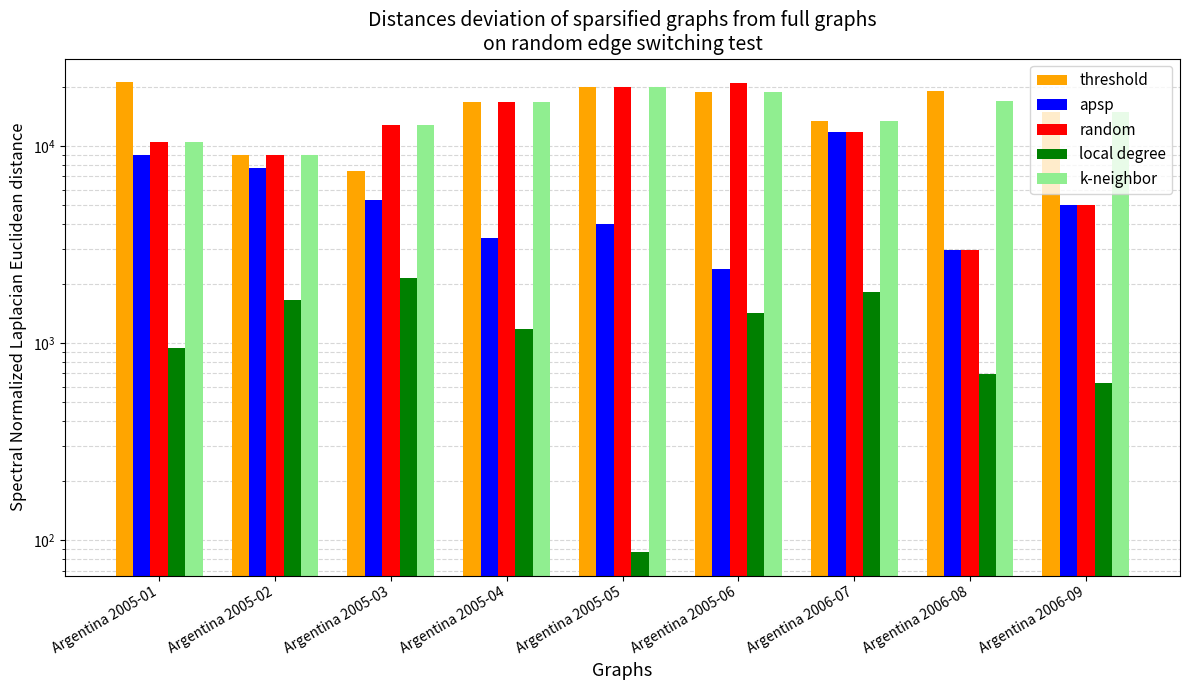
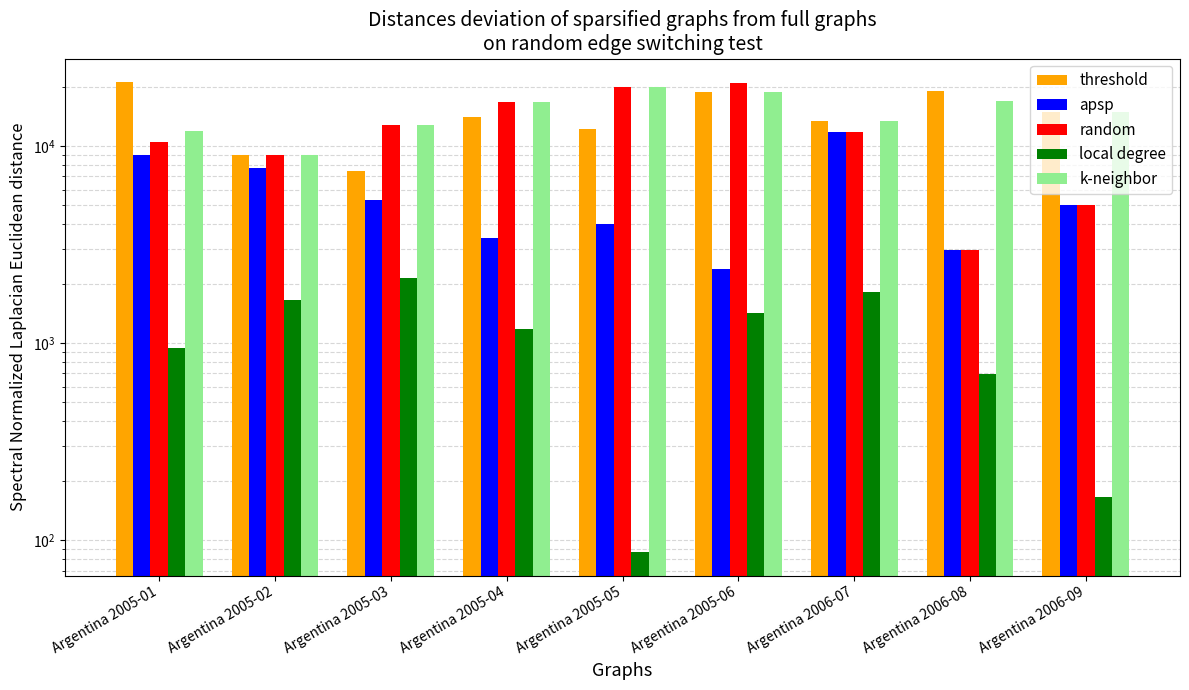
k-neighbor, Argentina 2005-01: 10000 -> 12000
threshold, Argentina 2005-04: 17000 -> 14000
threshold, Argentina 2005-05: 20000 -> 12000
local degree, Argentina 2006-09: 630 -> 160
